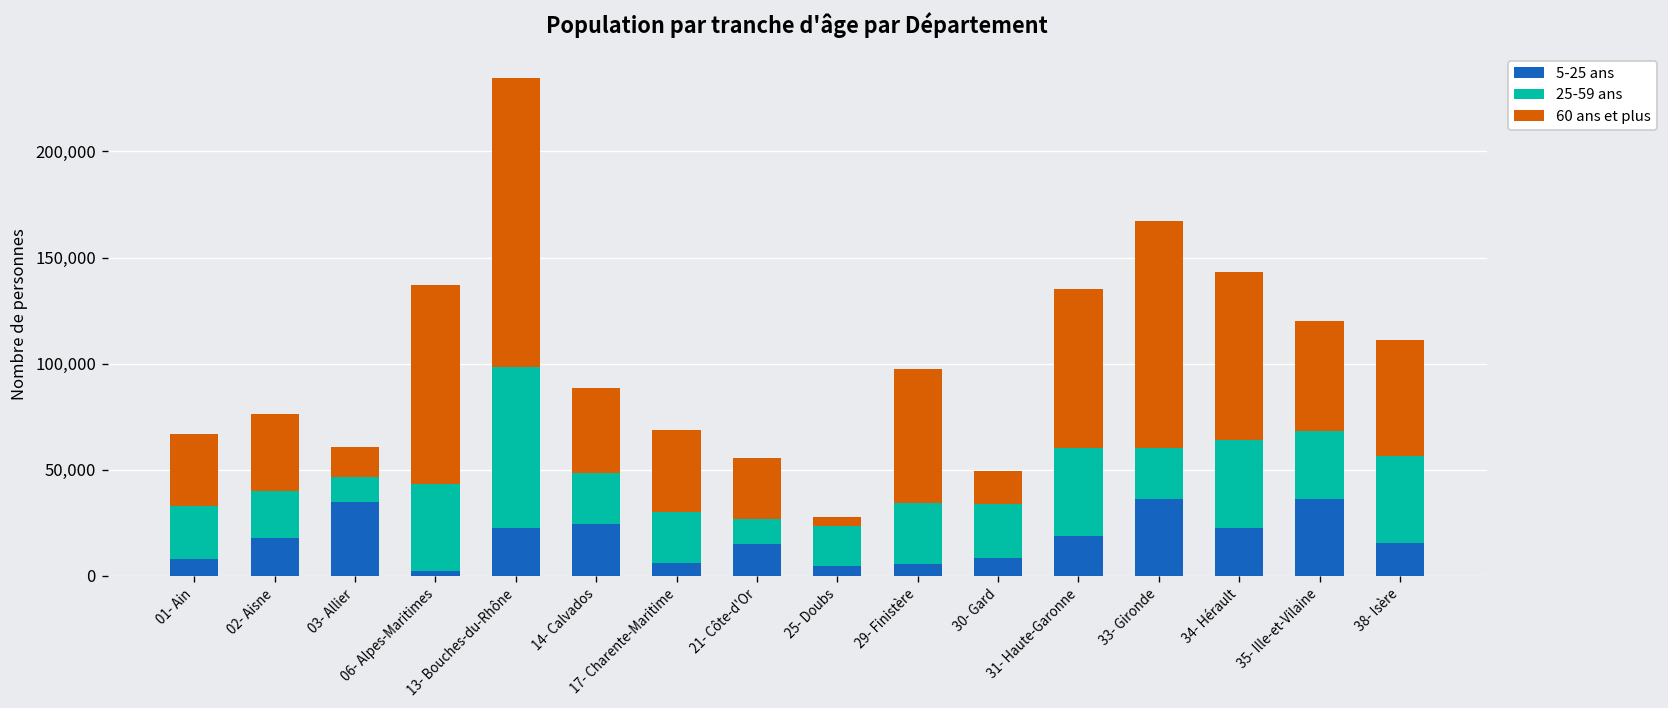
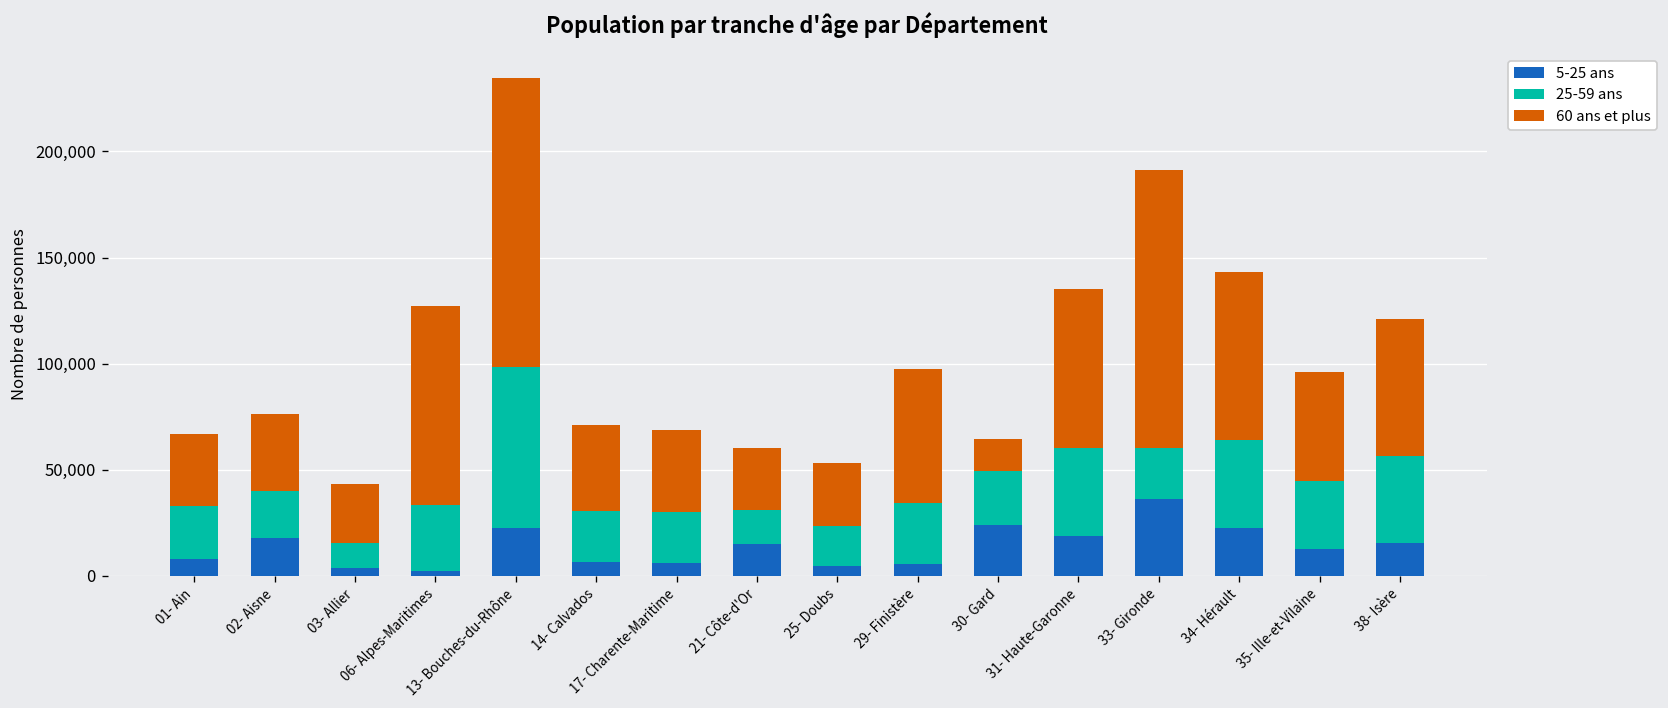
5-25 ans, 03- Allier: 35,000 -> 3,000
60 ans et plus, 03- Allier: 14,000 -> 28,000
25-59 ans, 06- Alpes-Maritimes: 41,000 -> 31,000
5-25 ans, 14- Calvados: 24,000 -> 7,000
25-59 ans, 21- Côte-d'Or: 12,000 -> 16,000
60 ans et plus, 25- Doubs: 4,000 -> 30,000
5-25 ans, 30- Gard: 9,000 -> 24,000
60 ans et plus, 33- Gironde: 107,000 -> 131,000
5-25 ans, 35- Ille-et-Vilaine: 36,000 -> 12,000
60 ans et plus, 38- Isère: 55,000 -> 65,000
